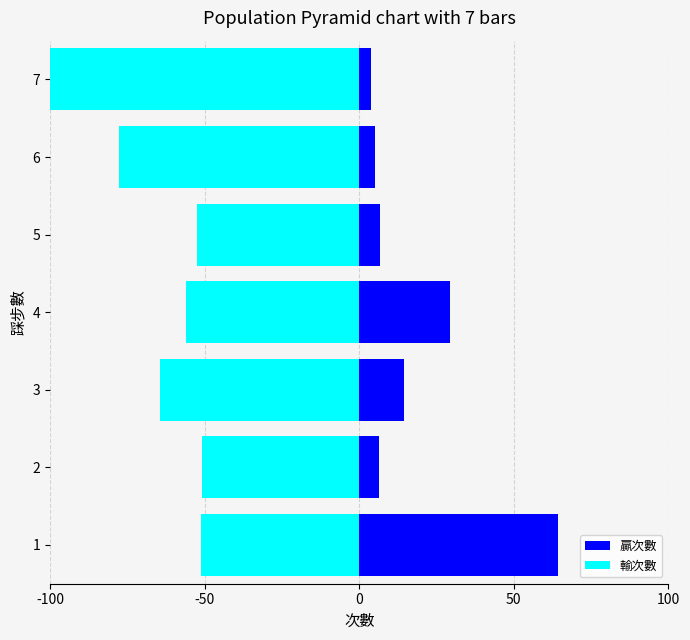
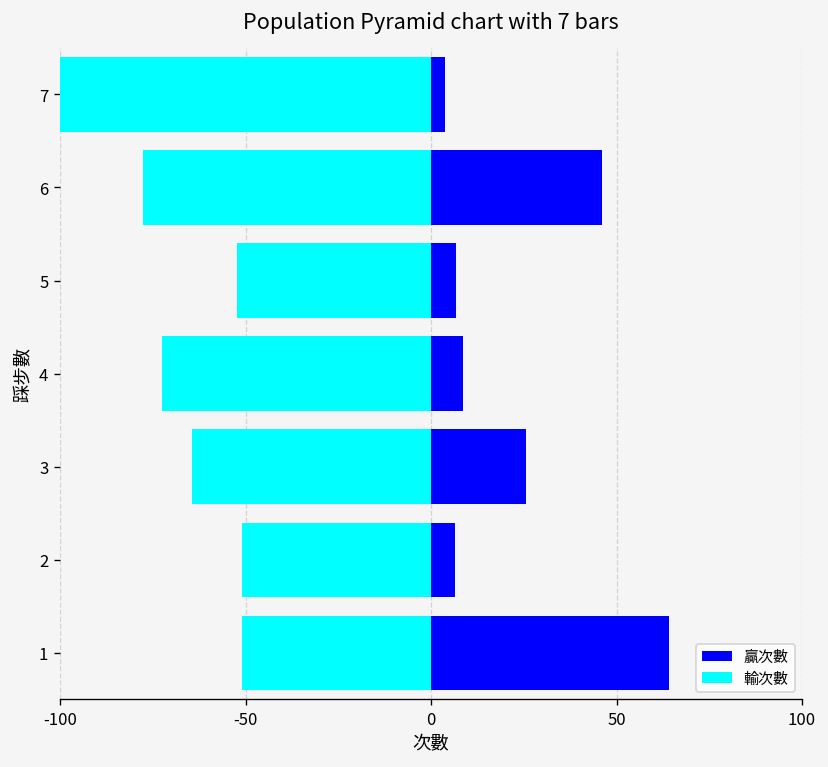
贏次數, 6: 5 -> 46
贏次數, 4: 29 -> 9
輸次數, 4: -56 -> -73
贏次數, 3: 15 -> 26
